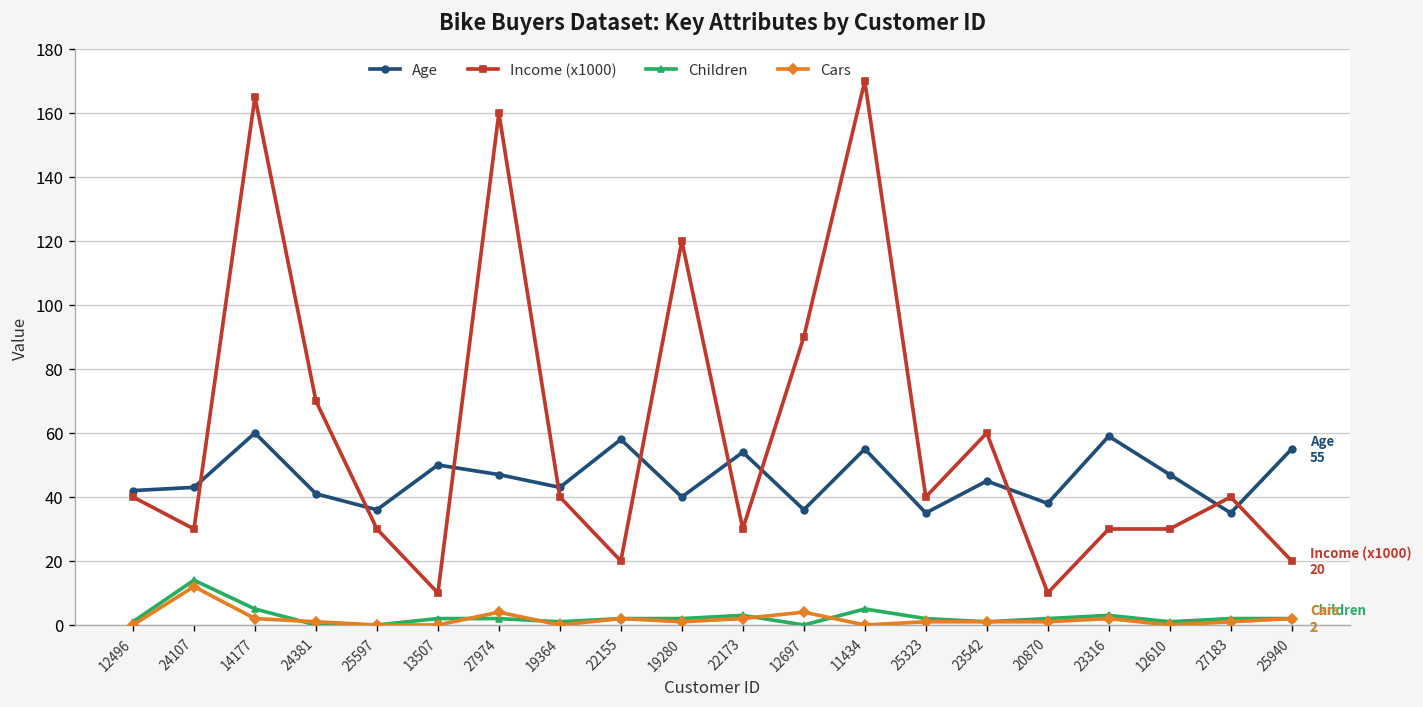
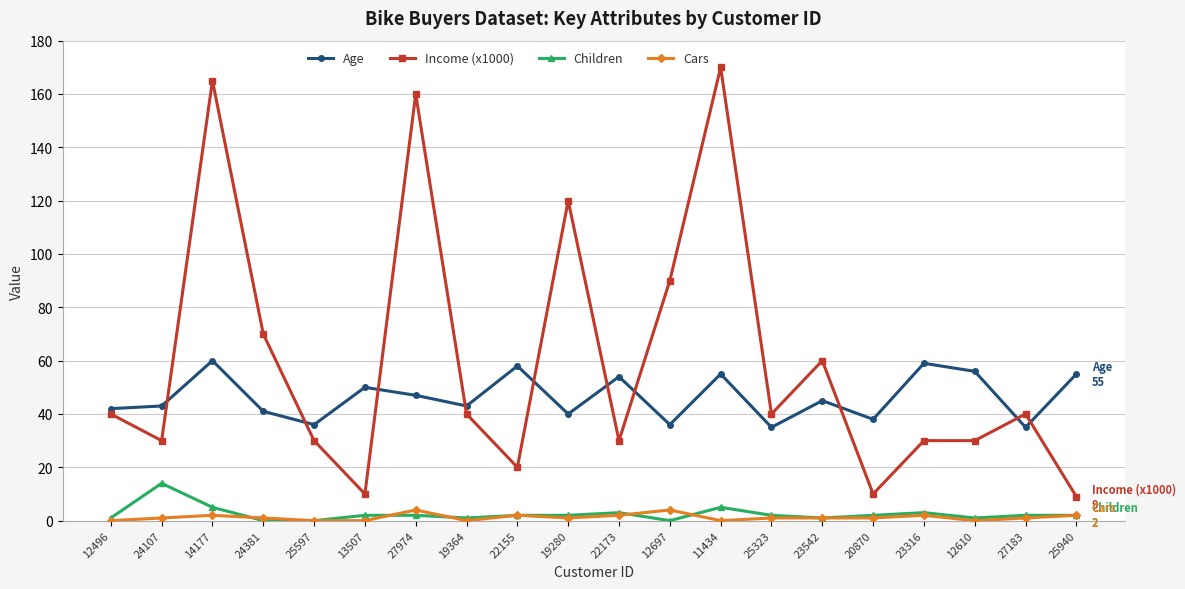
Cars, 24107: 12 -> 1
Age, 12610: 47 -> 56
Income (x1000), 25940: 20 -> 9
